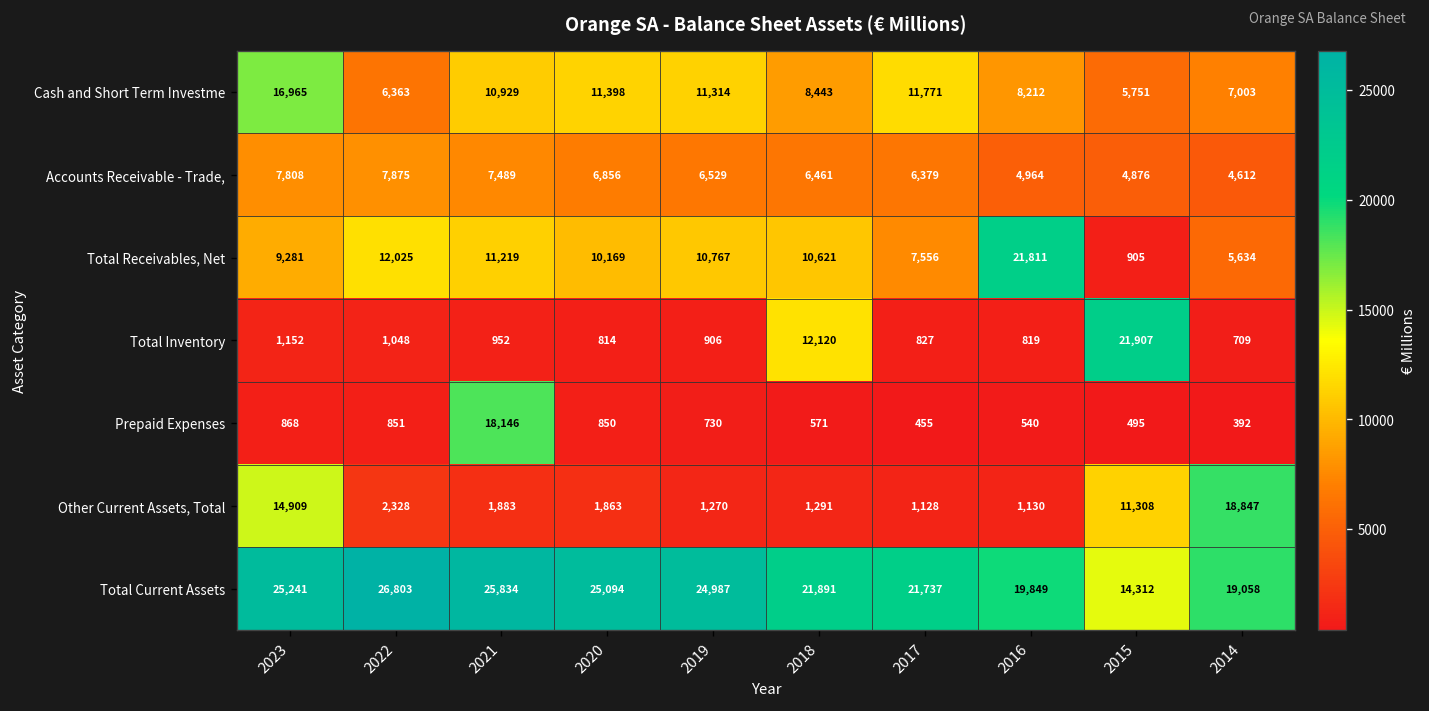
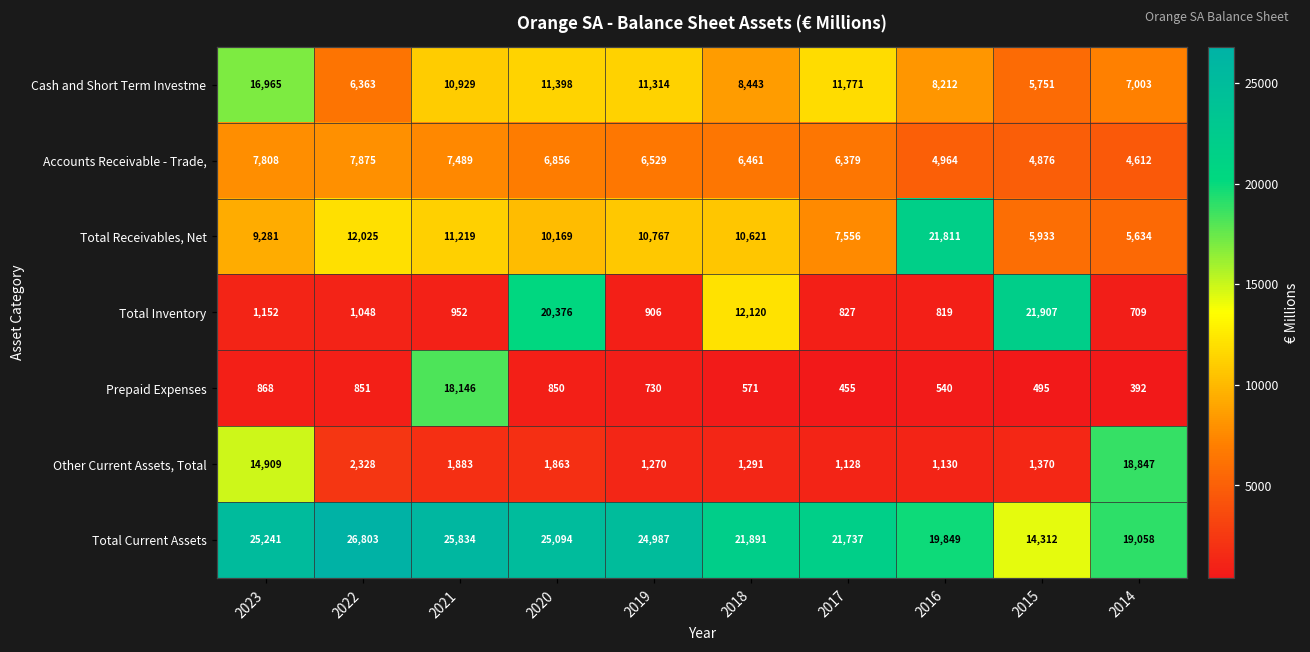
Total Receivables, Net, 2015: 905 -> 5,933
Total Inventory, 2020: 814 -> 20,376
Other Current Assets, Total, 2015: 11,308 -> 1,370
